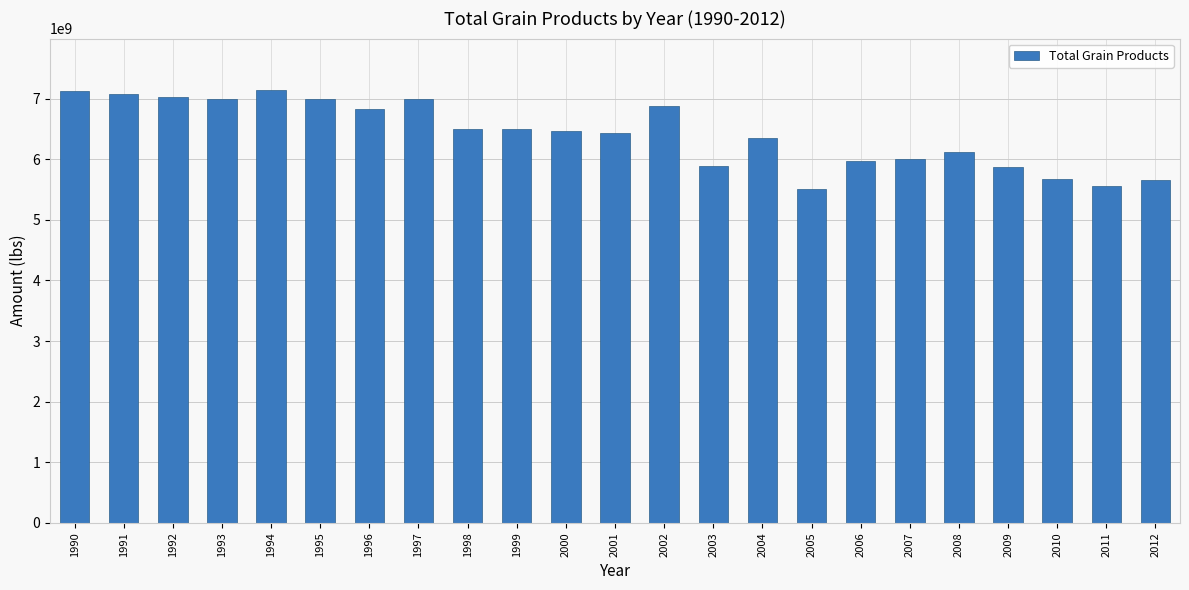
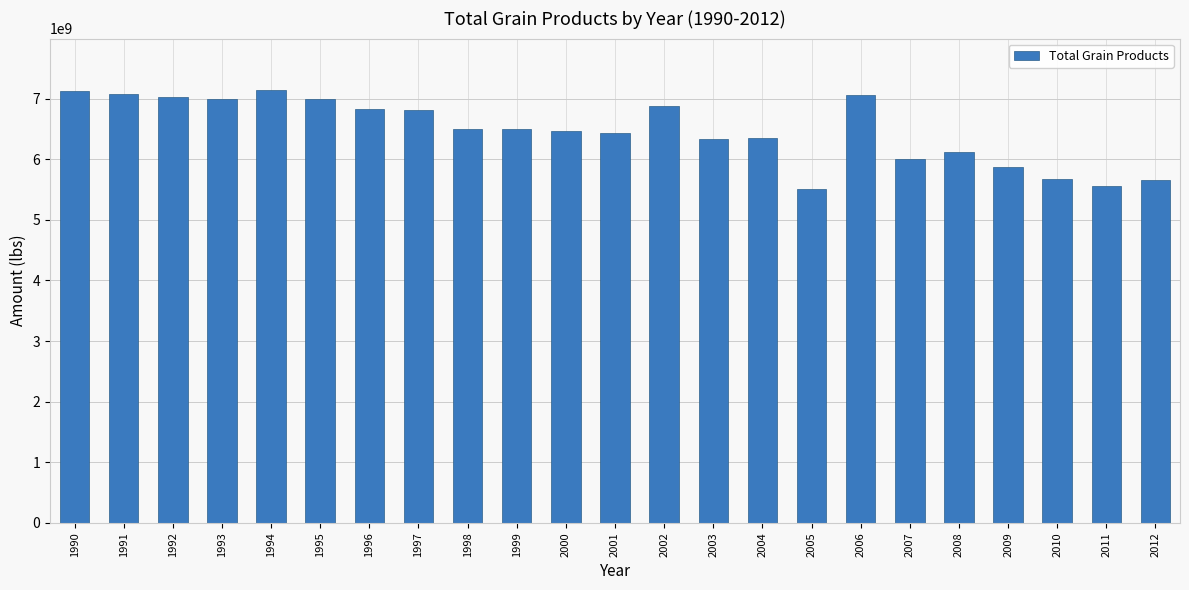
1997: 7000000000 -> 6800000000
2003: 5900000000 -> 6300000000
2006: 6000000000 -> 7100000000
